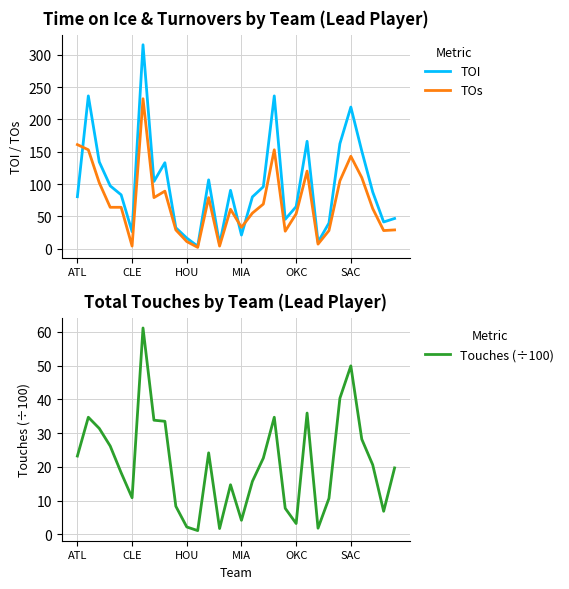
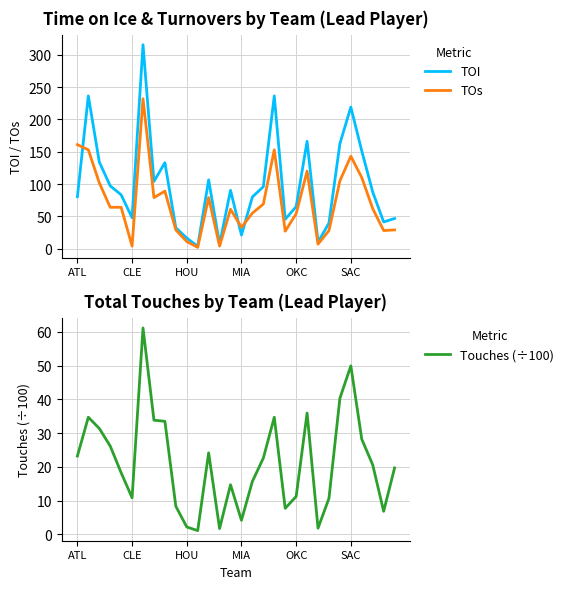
Time on Ice & Turnovers by Team (Lead Player), TOI, CLE: 30 -> 50
Total Touches by Team (Lead Player), OKC: 3 -> 11
